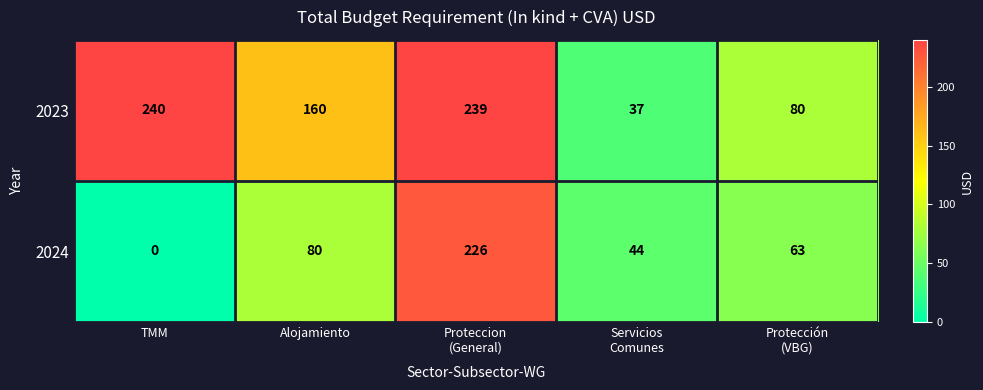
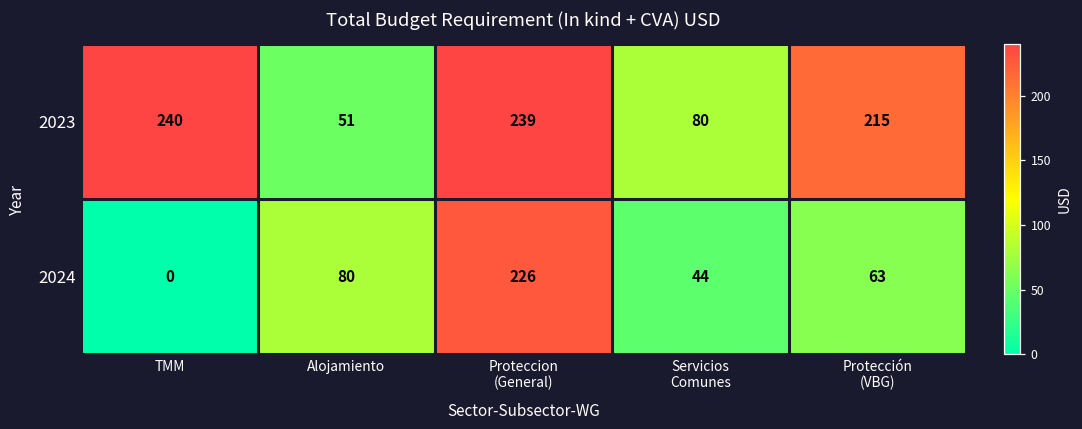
2023, Alojamiento: 160 -> 51
2023, Servicios Comunes: 37 -> 80
2023, Protección (VBG): 80 -> 215
